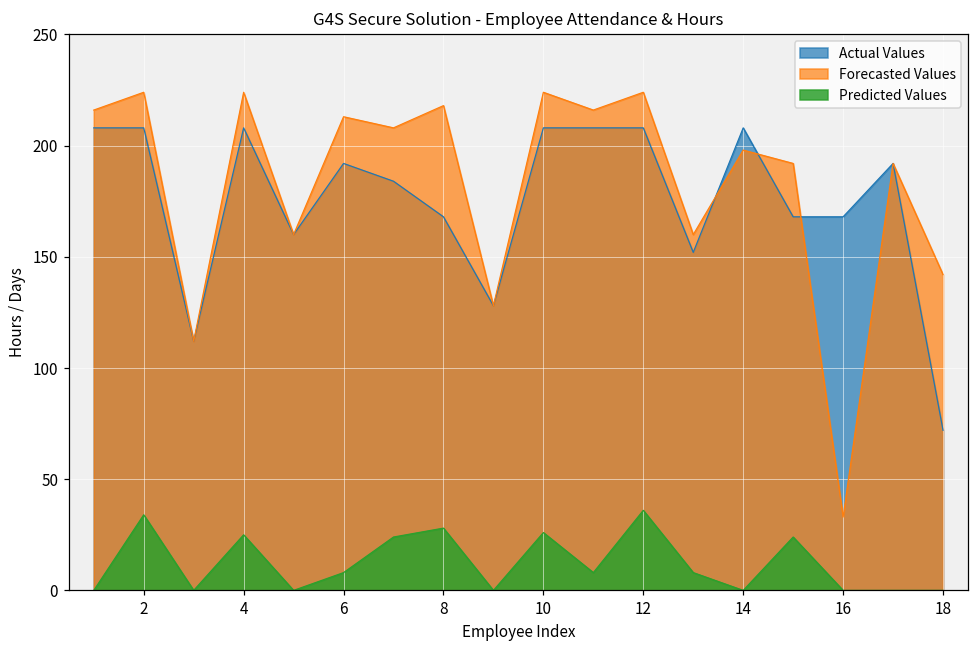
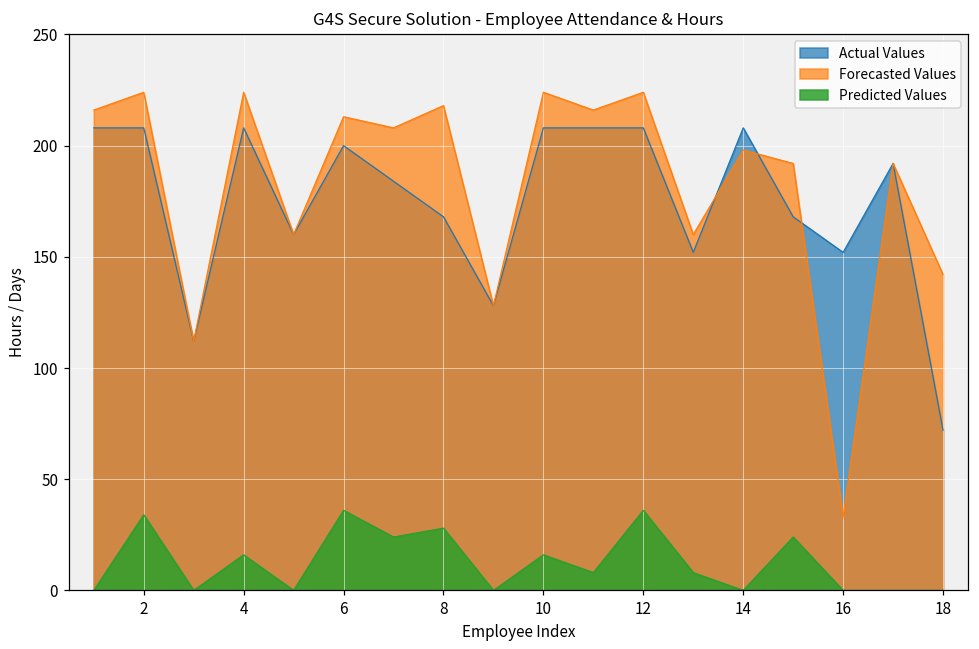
Predicted Values, 4: 25 -> 16
Actual Values, 6: 192 -> 200
Predicted Values, 6: 8 -> 36
Predicted Values, 10: 26 -> 16
Actual Values, 16: 168 -> 152
